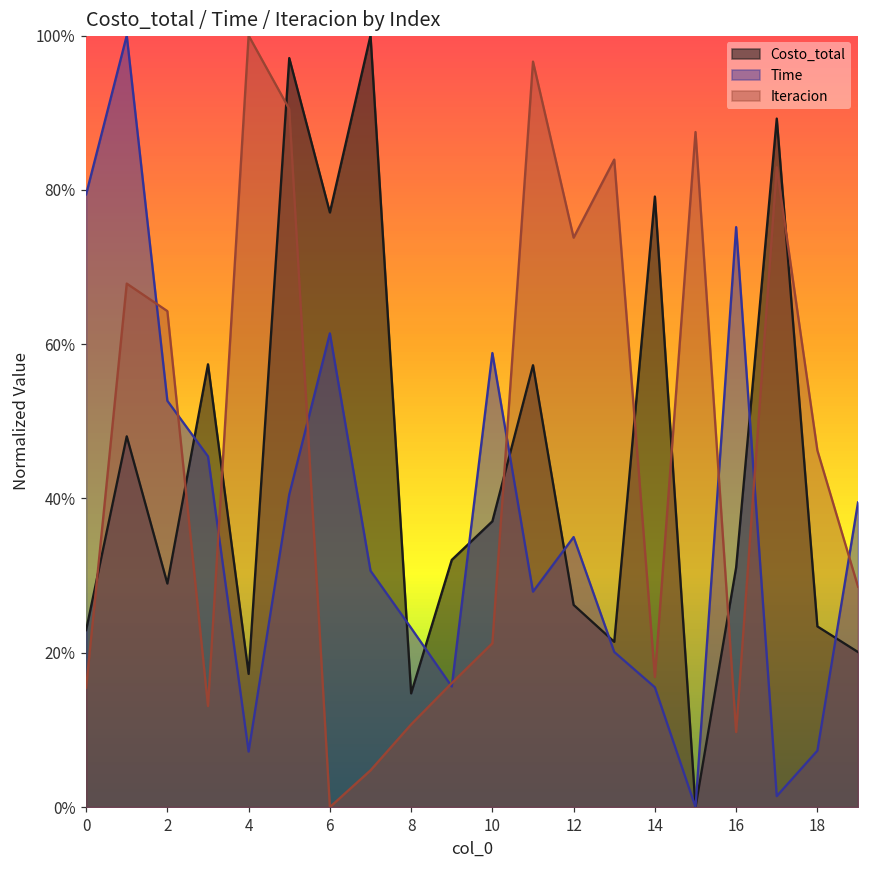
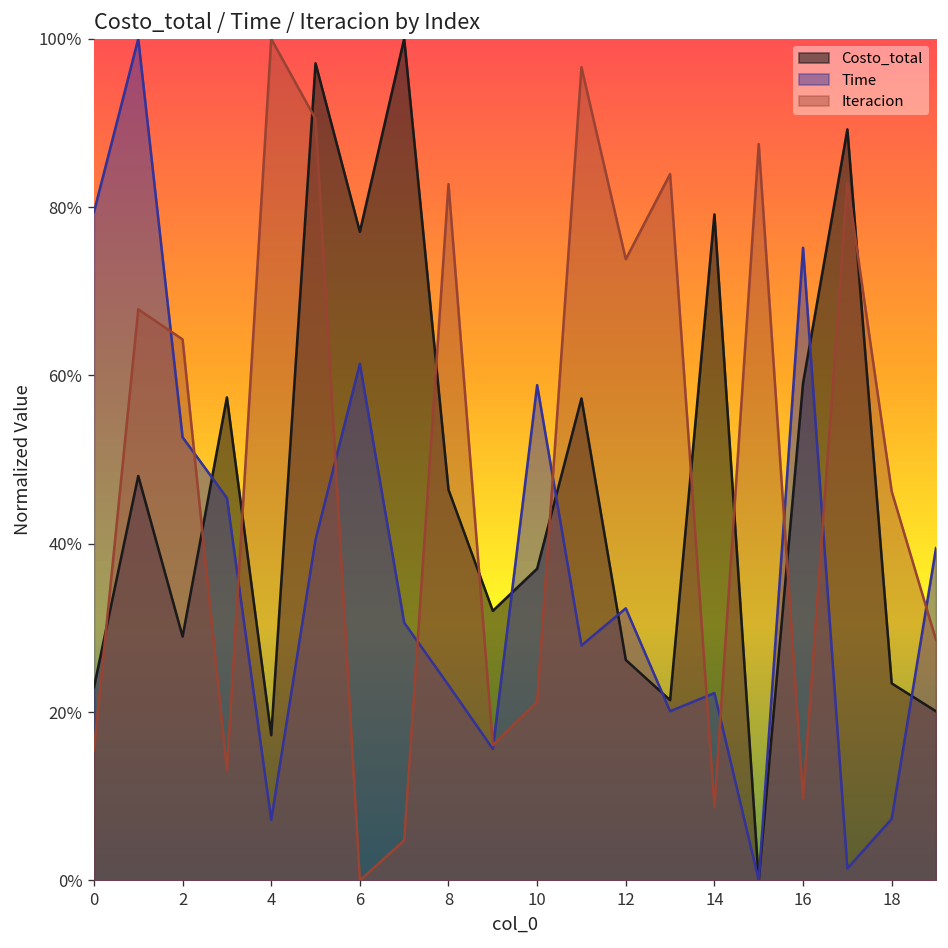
Costo_total, 8: 15% -> 46%
Iteracion, 8: 11% -> 83%
Time, 12: 35% -> 32%
Time, 14: 16% -> 22%
Iteracion, 14: 17% -> 9%
Costo_total, 16: 31% -> 59%
